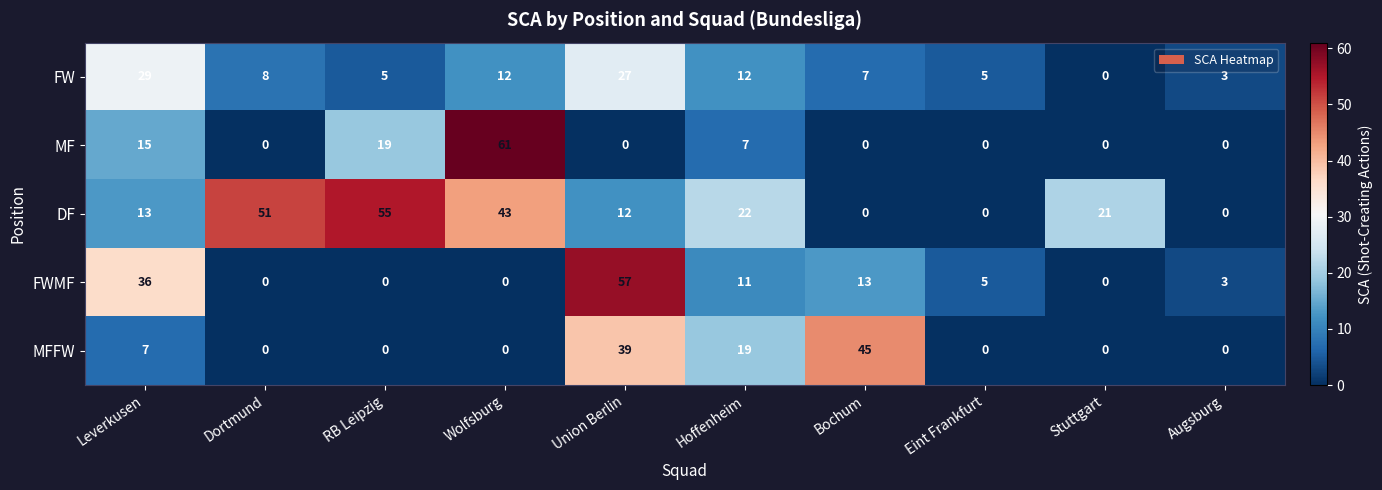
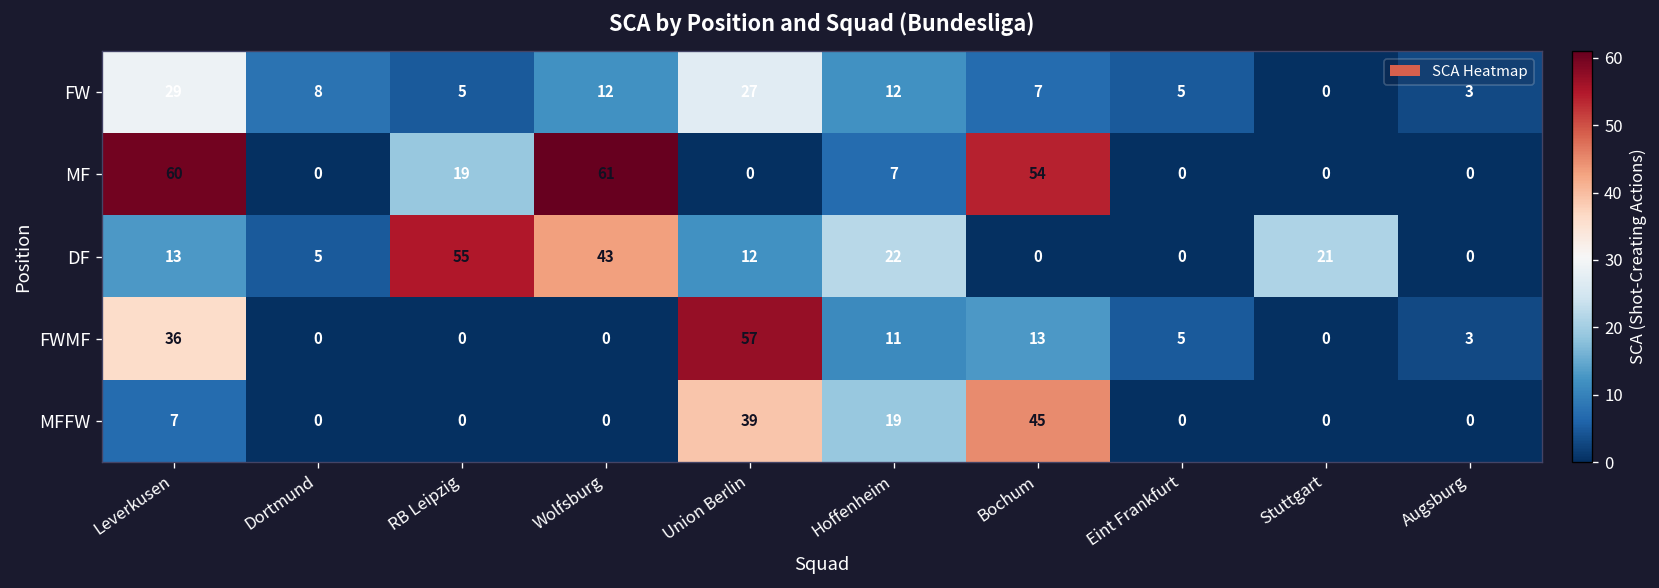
MF, Leverkusen: 15 -> 60
MF, Bochum: 0 -> 54
DF, Dortmund: 51 -> 5
